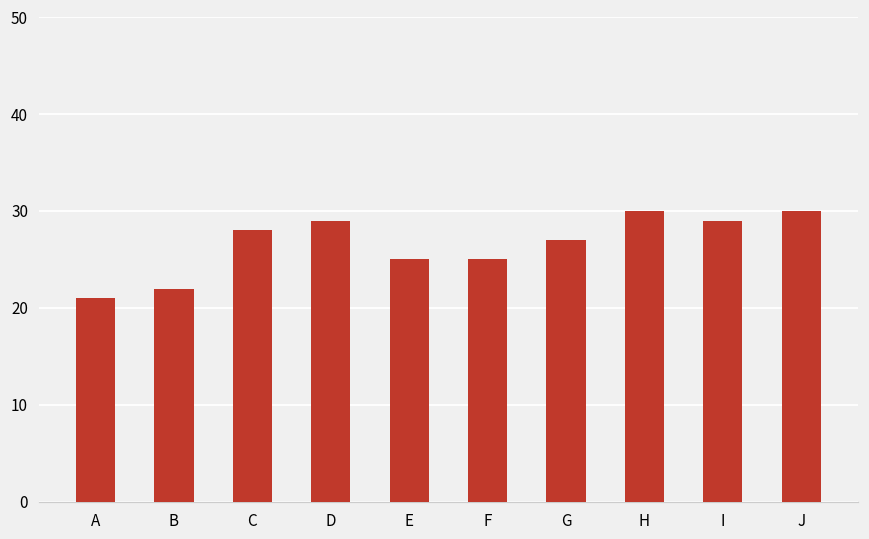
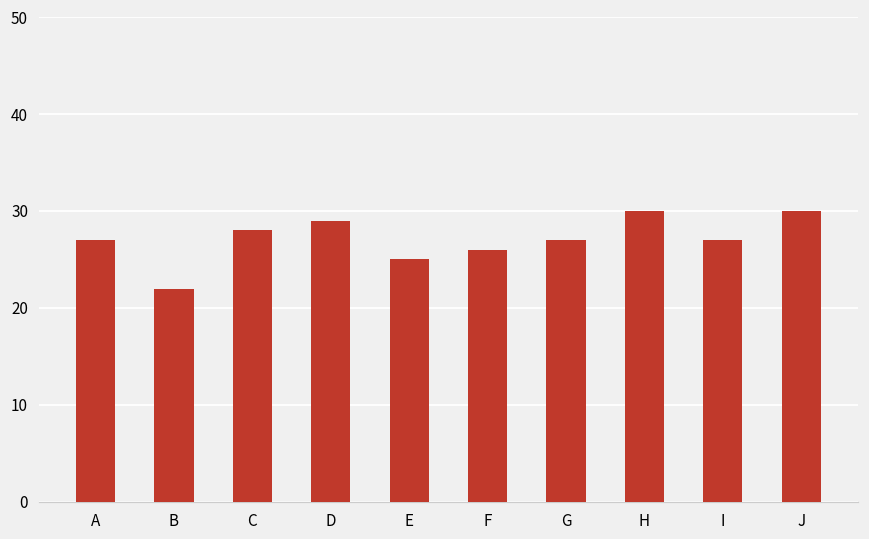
A: 21 -> 27
F: 25 -> 26
I: 29 -> 27
